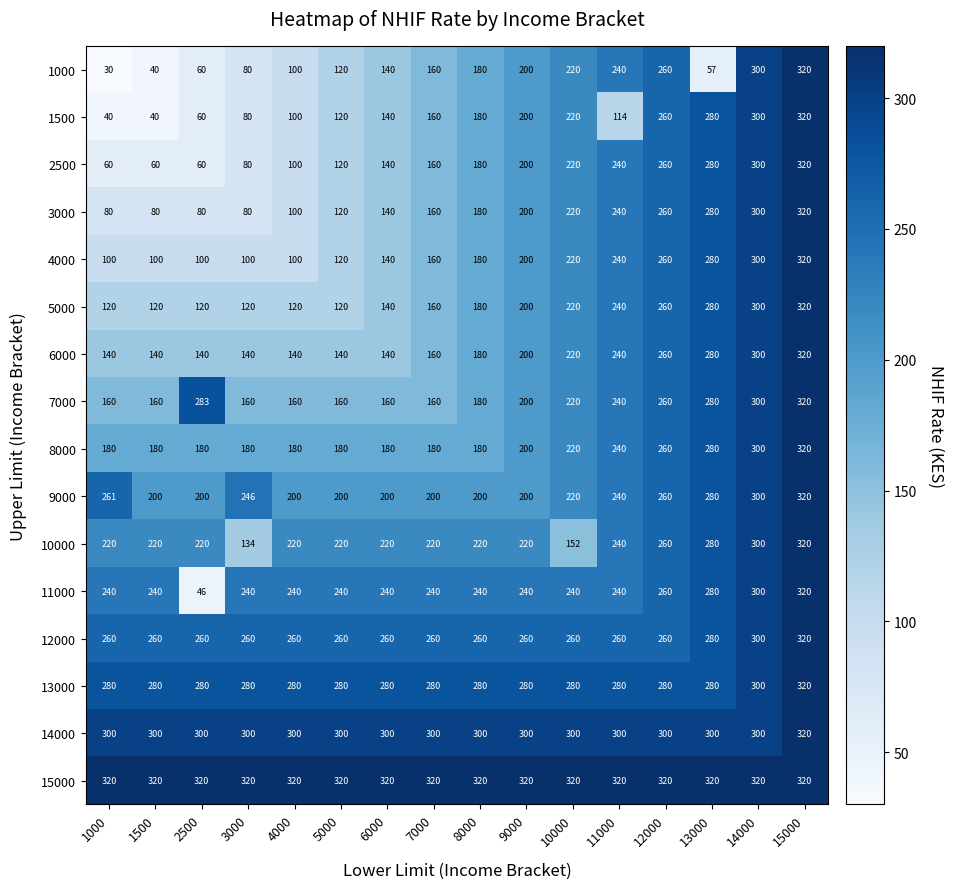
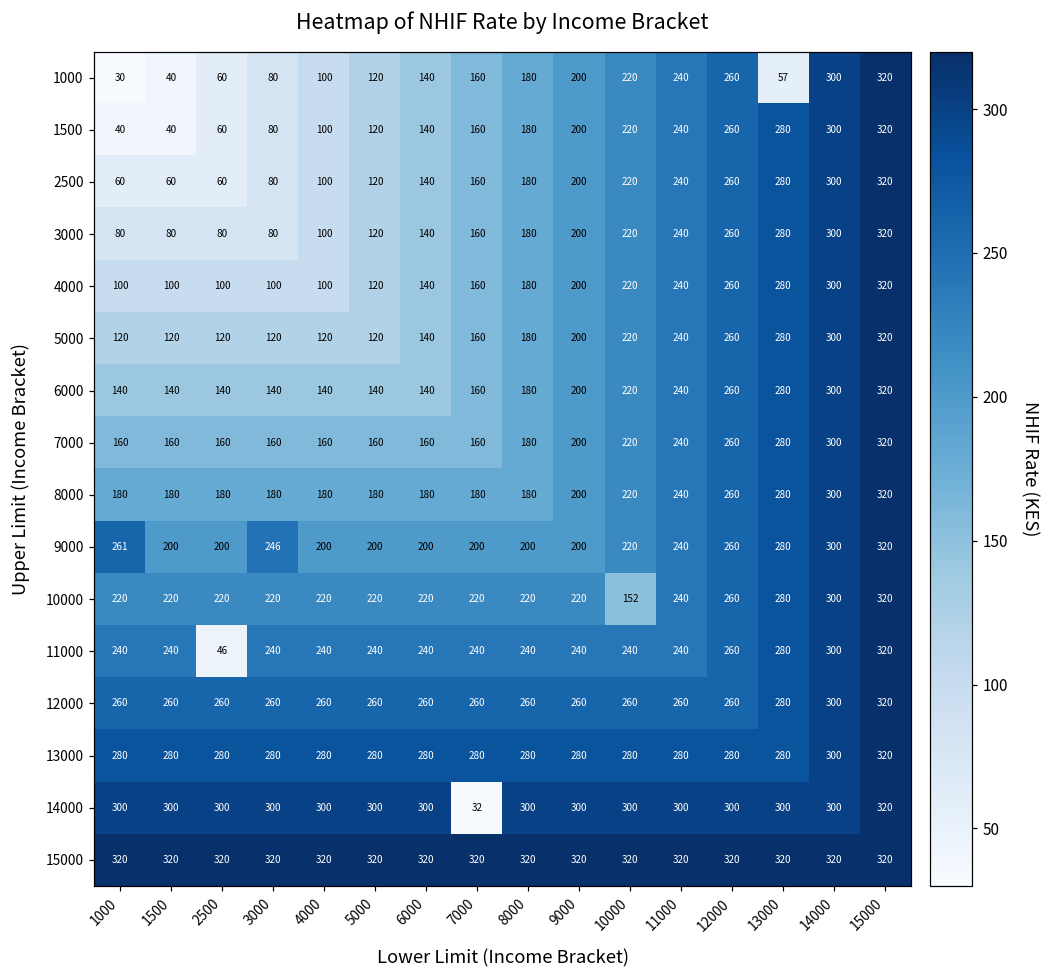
1500, 11000: 114 -> 240
7000, 2500: 283 -> 160
10000, 3000: 134 -> 220
14000, 7000: 300 -> 32
